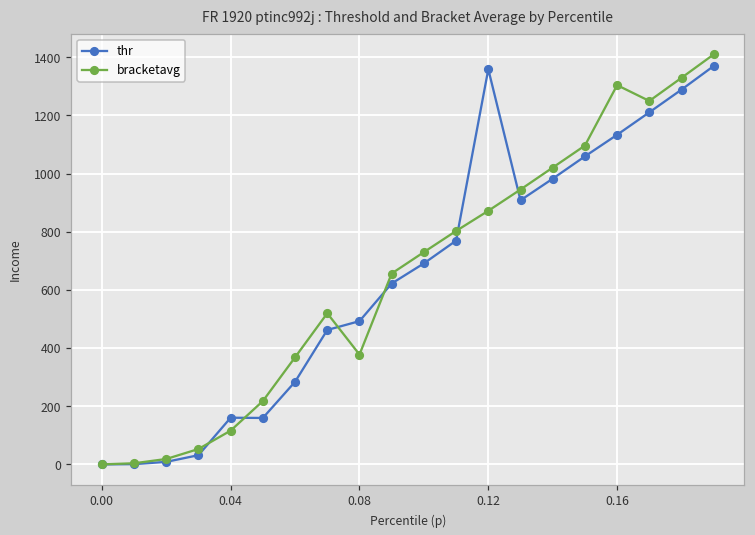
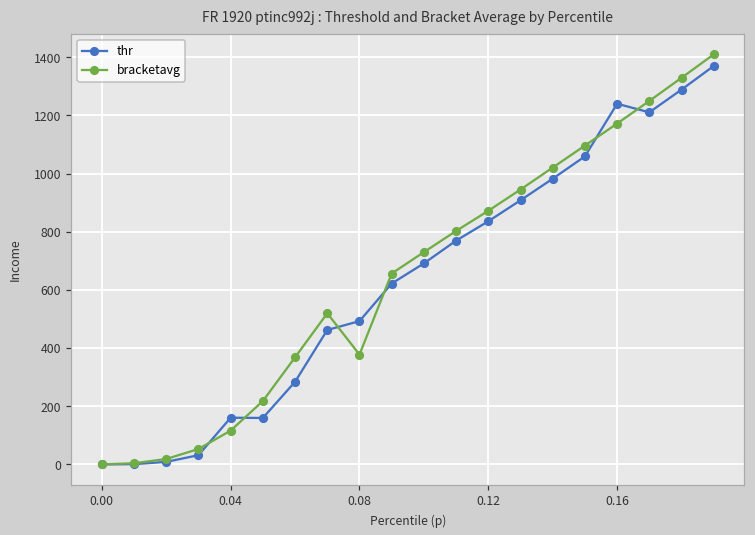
thr, 0.12: 1360 -> 840
thr, 0.16: 1130 -> 1240
bracketavg, 0.16: 1300 -> 1170
